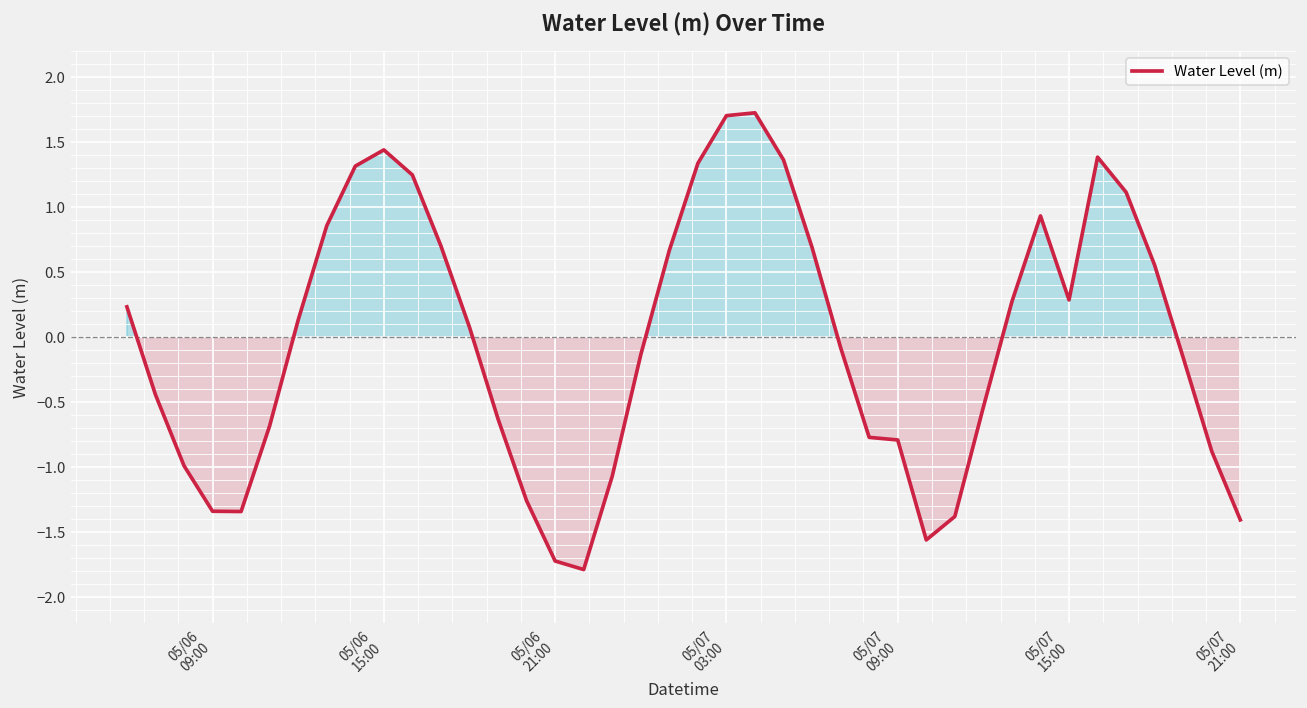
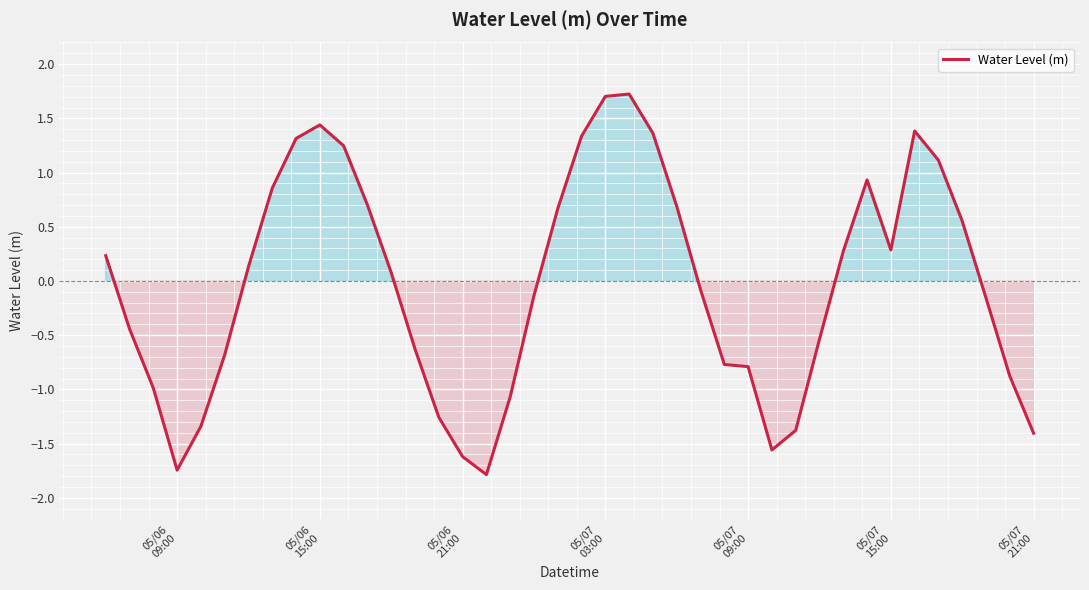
05/06 09:00: -1.34 -> -1.74
05/06 21:00: -1.72 -> -1.62
